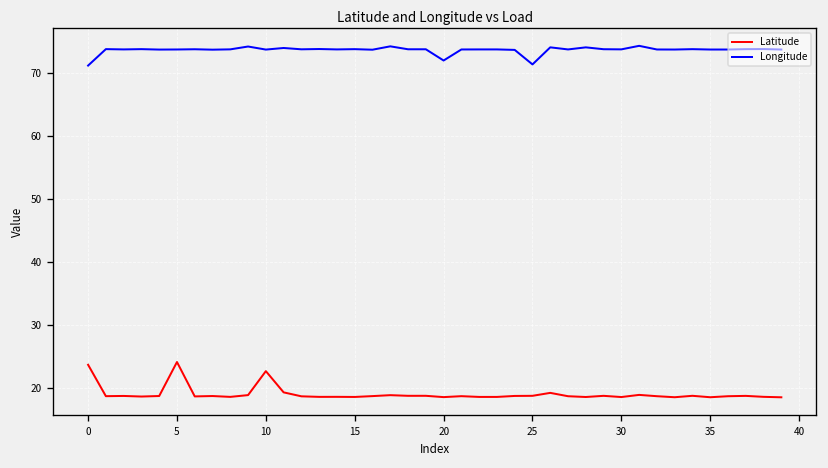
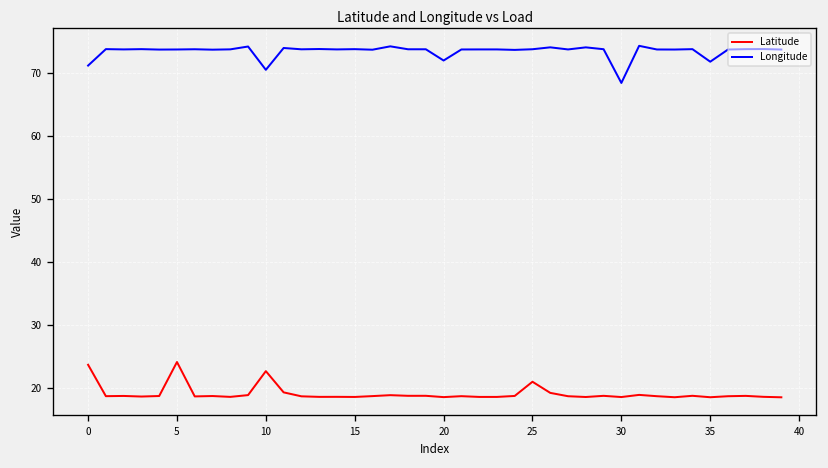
Longitude, 10: 74 -> 71
Latitude, 25: 19 -> 21
Longitude, 25: 71 -> 74
Longitude, 30: 74 -> 68
Longitude, 35: 74 -> 72
